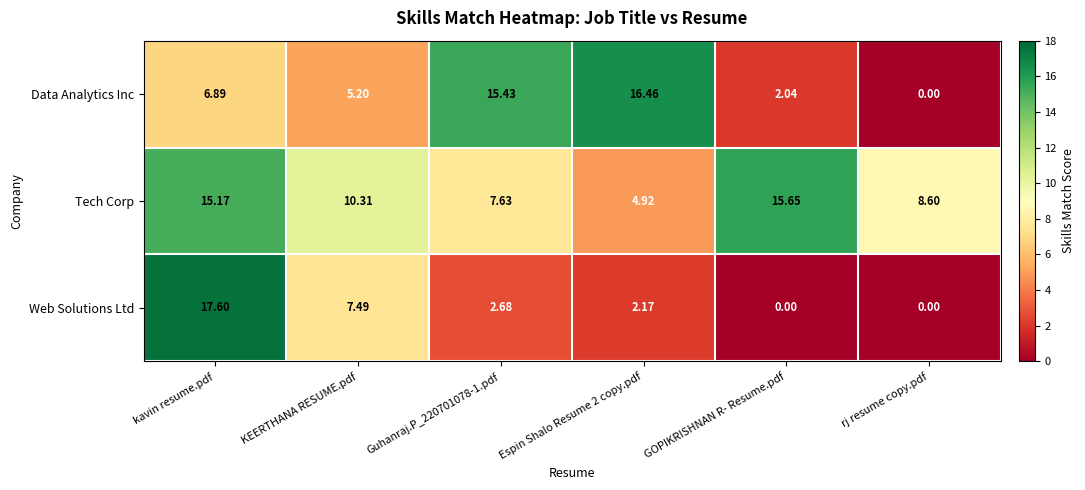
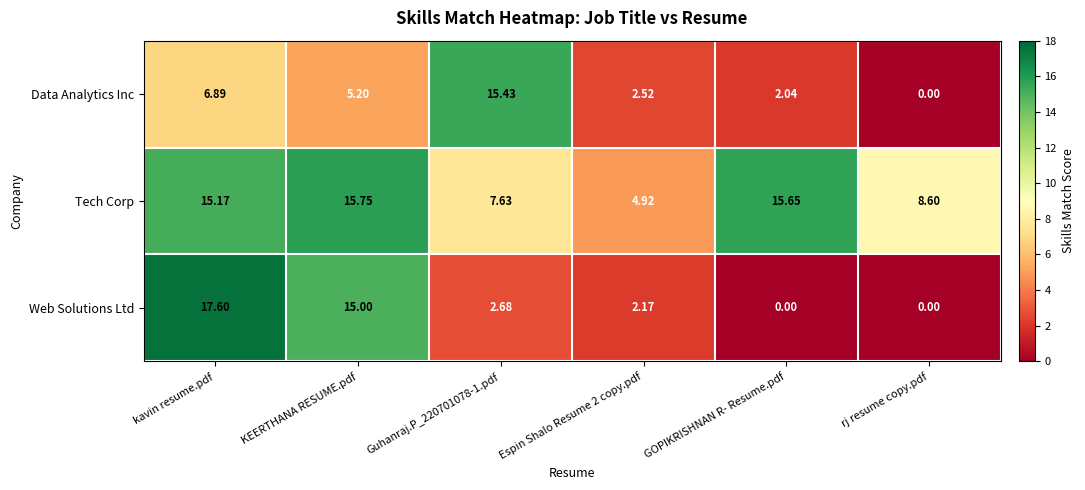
Data Analytics Inc, Espin Shalo Resume 2 copy.pdf: 16.46 -> 2.52
Tech Corp, KEERTHANA RESUME.pdf: 10.31 -> 15.75
Web Solutions Ltd, KEERTHANA RESUME.pdf: 7.49 -> 15.00
